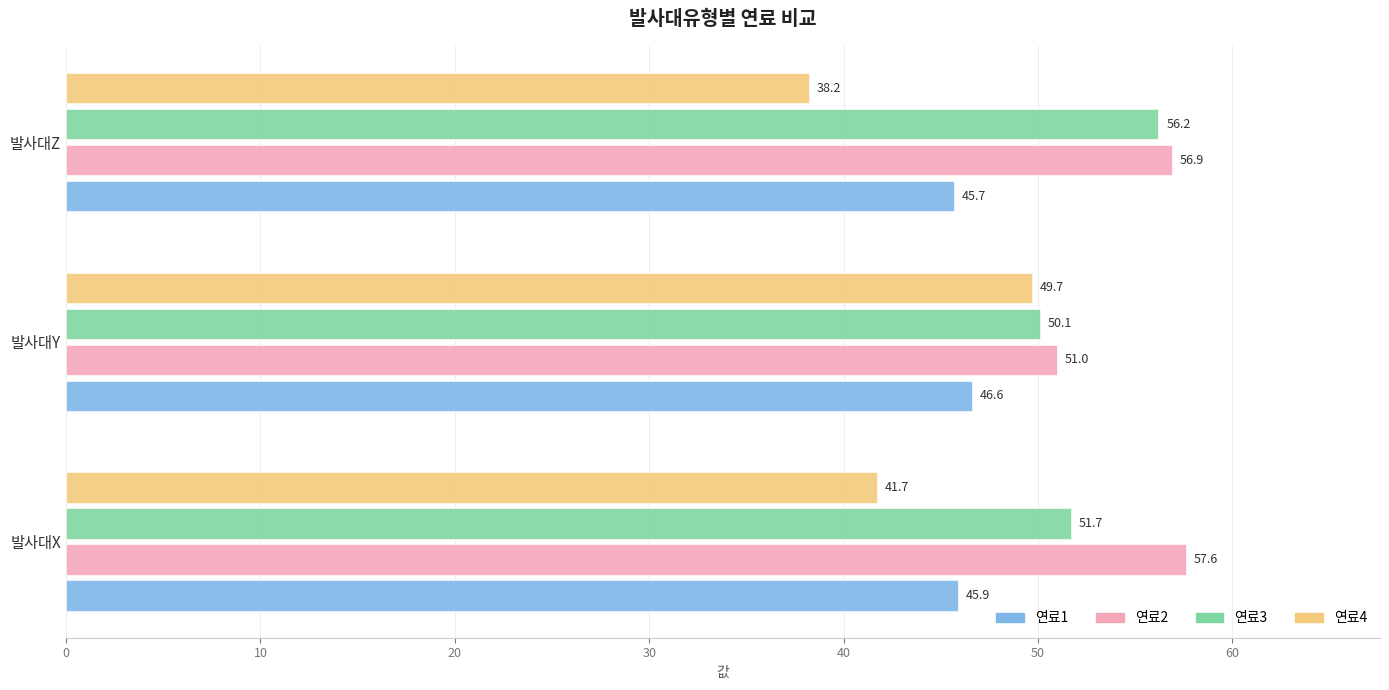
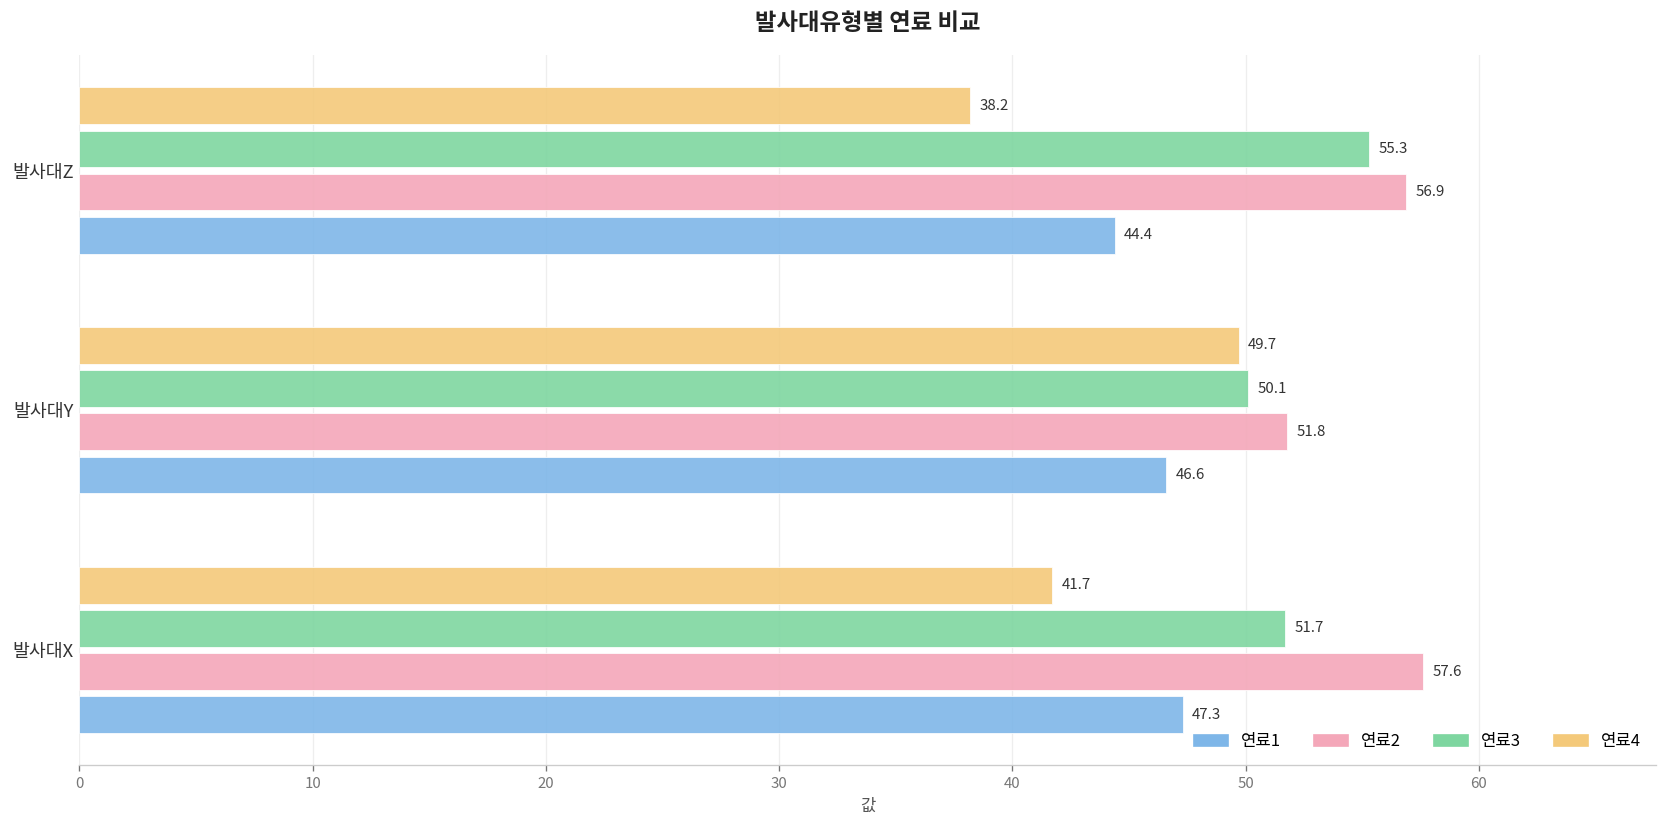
연료3, 발사대Z: 56.2 -> 55.3
연료1, 발사대Z: 45.7 -> 44.4
연료2, 발사대Y: 51.0 -> 51.8
연료1, 발사대X: 45.9 -> 47.3
